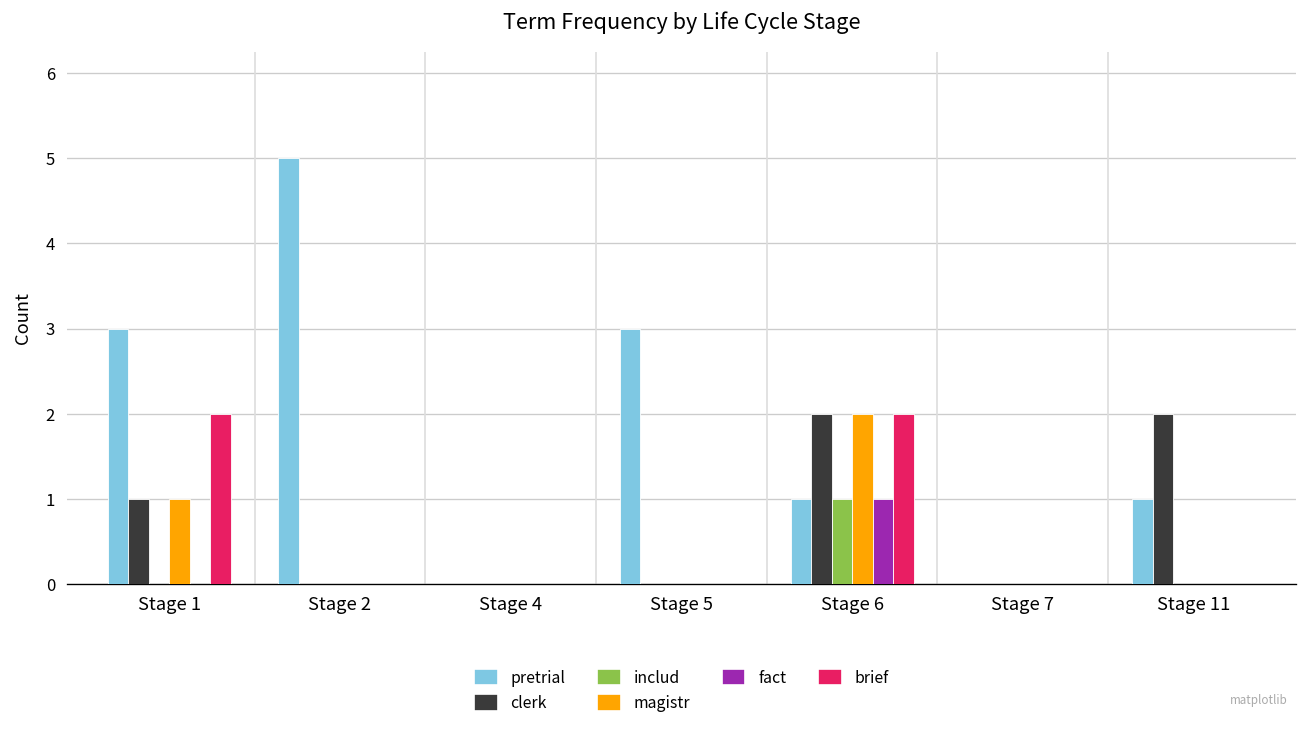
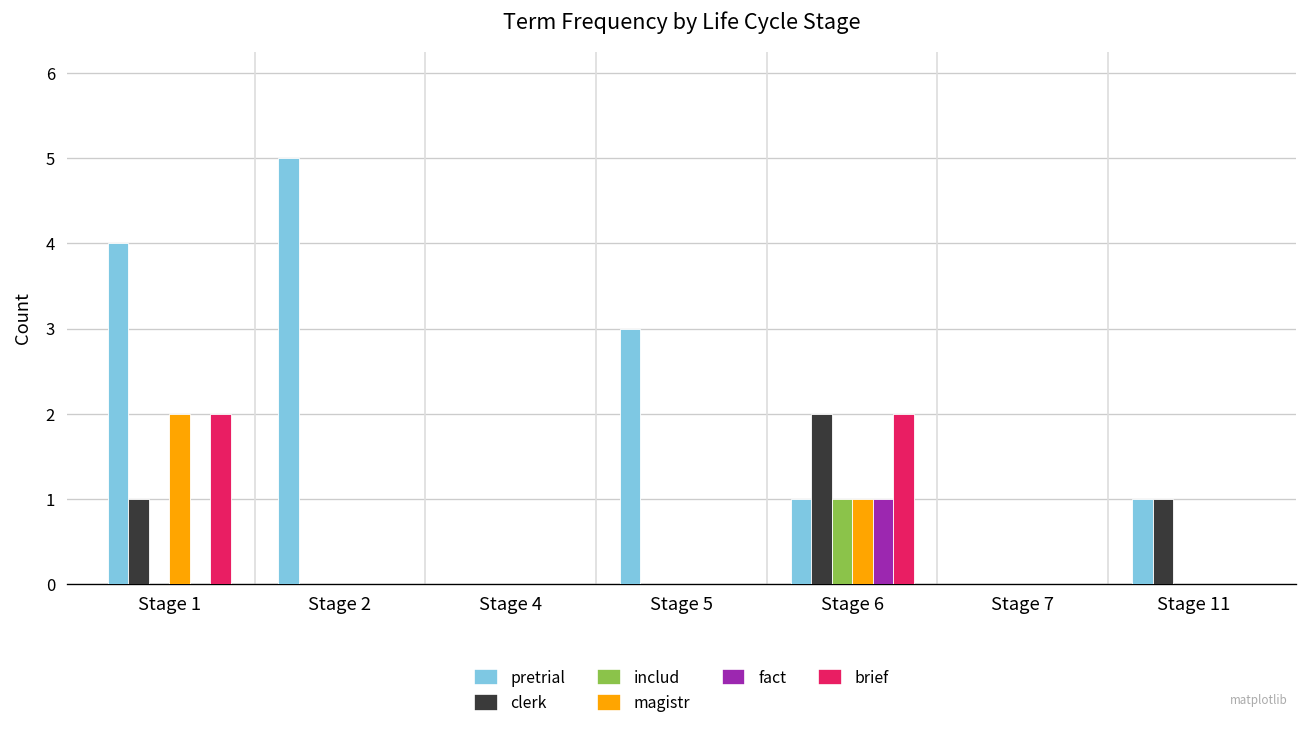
pretrial, Stage 1: 3 -> 4
magistr, Stage 1: 1 -> 2
magistr, Stage 6: 2 -> 1
clerk, Stage 11: 2 -> 1
